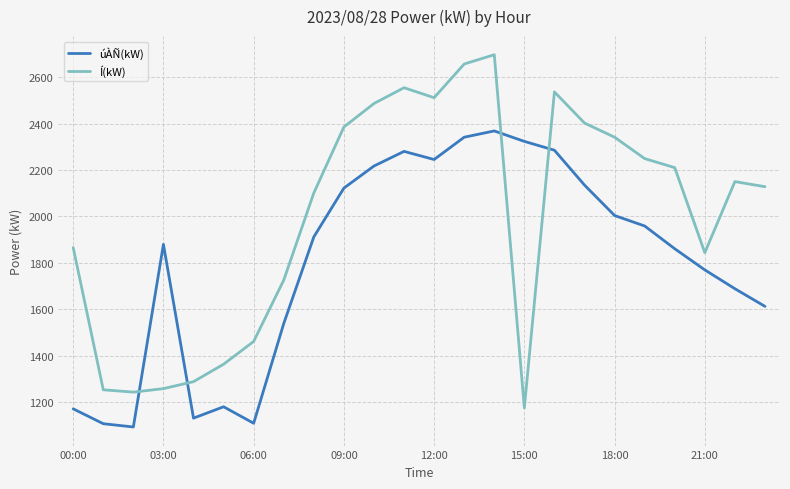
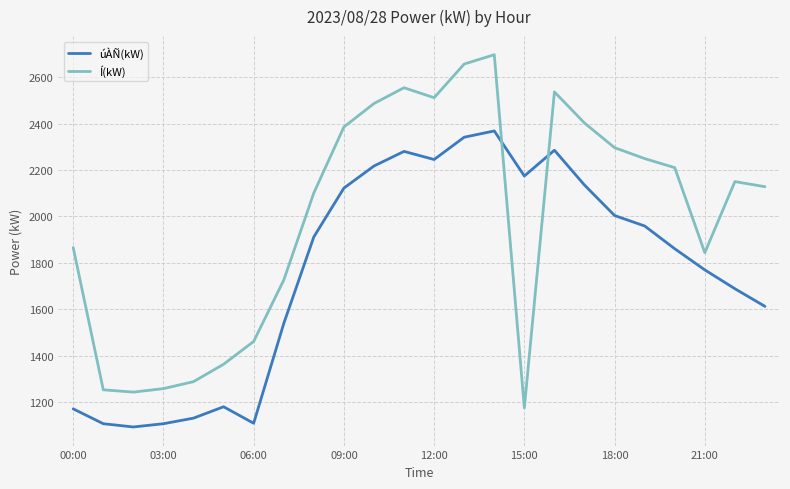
úÀÑ(kW), 03:00: 1880 -> 1110
úÀÑ(kW), 15:00: 2320 -> 2170
Í(kW), 18:00: 2340 -> 2300
